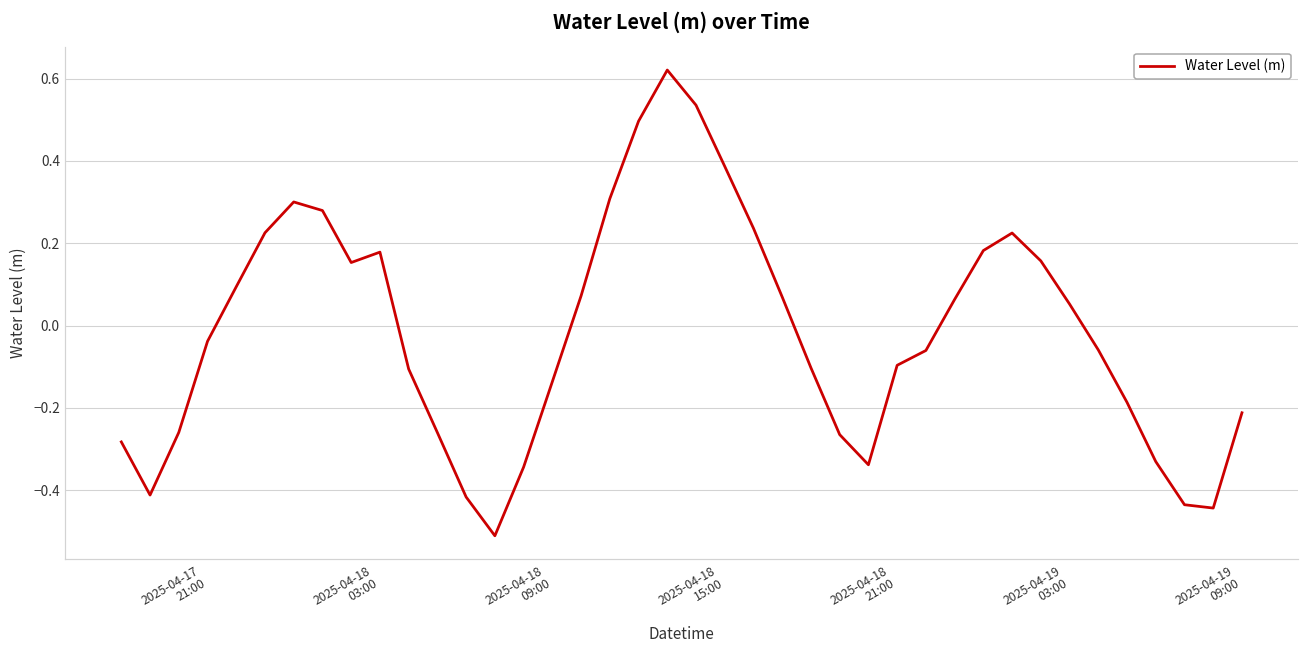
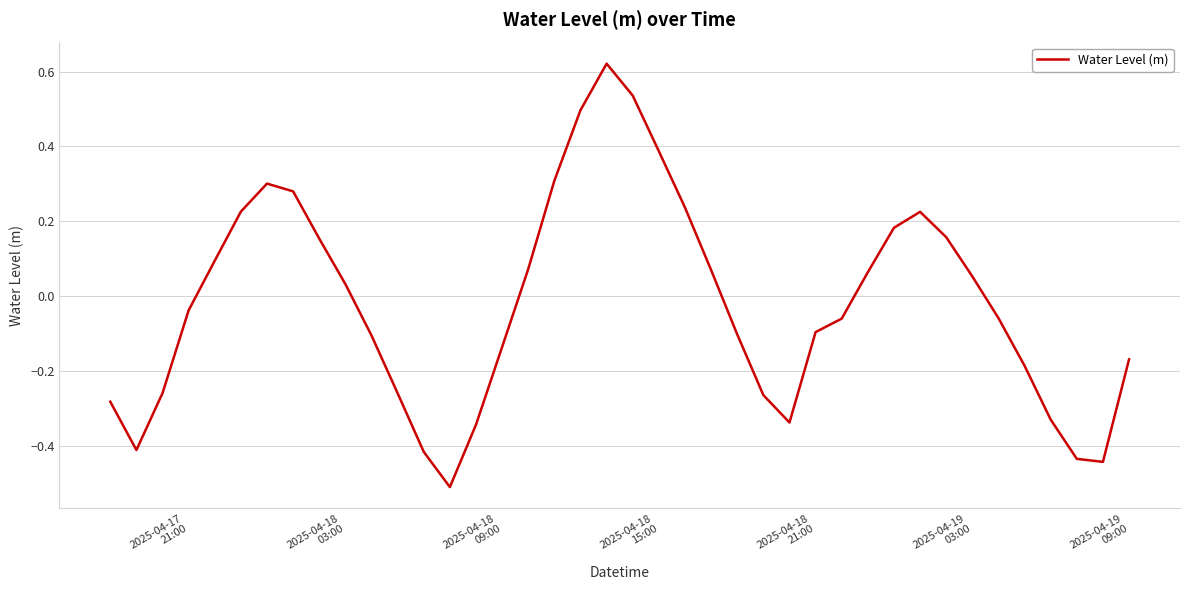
2025-04-18 03:00: 0.18 -> 0.03
2025-04-19 09:00: -0.21 -> -0.17
